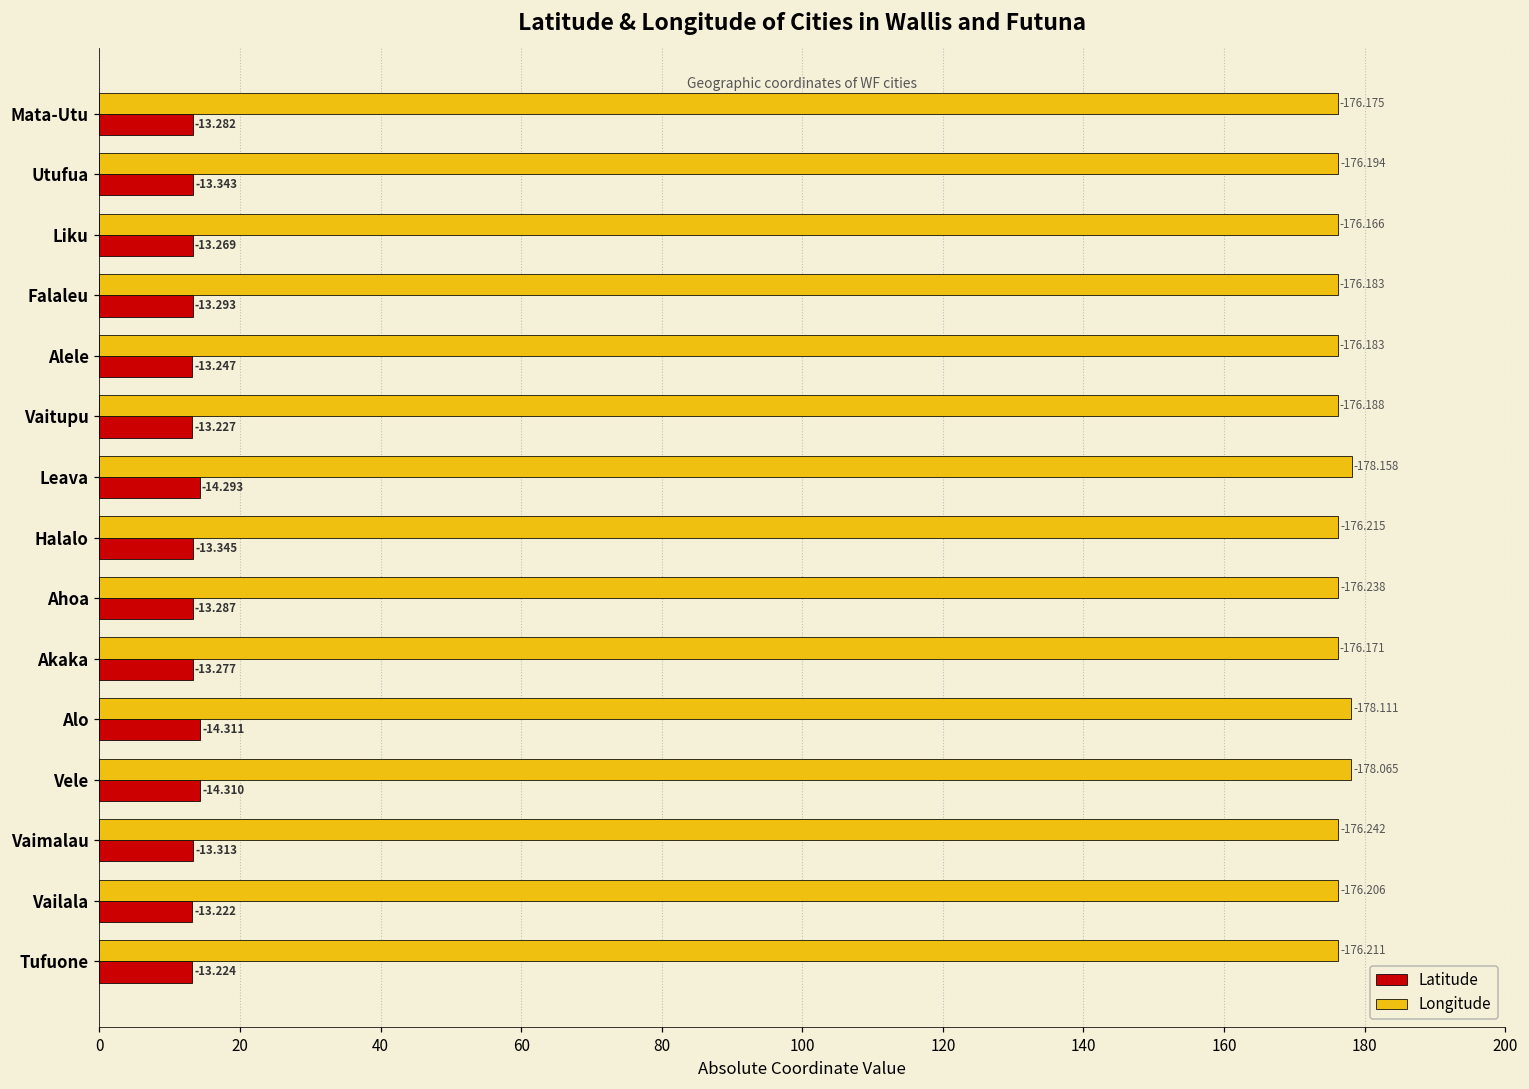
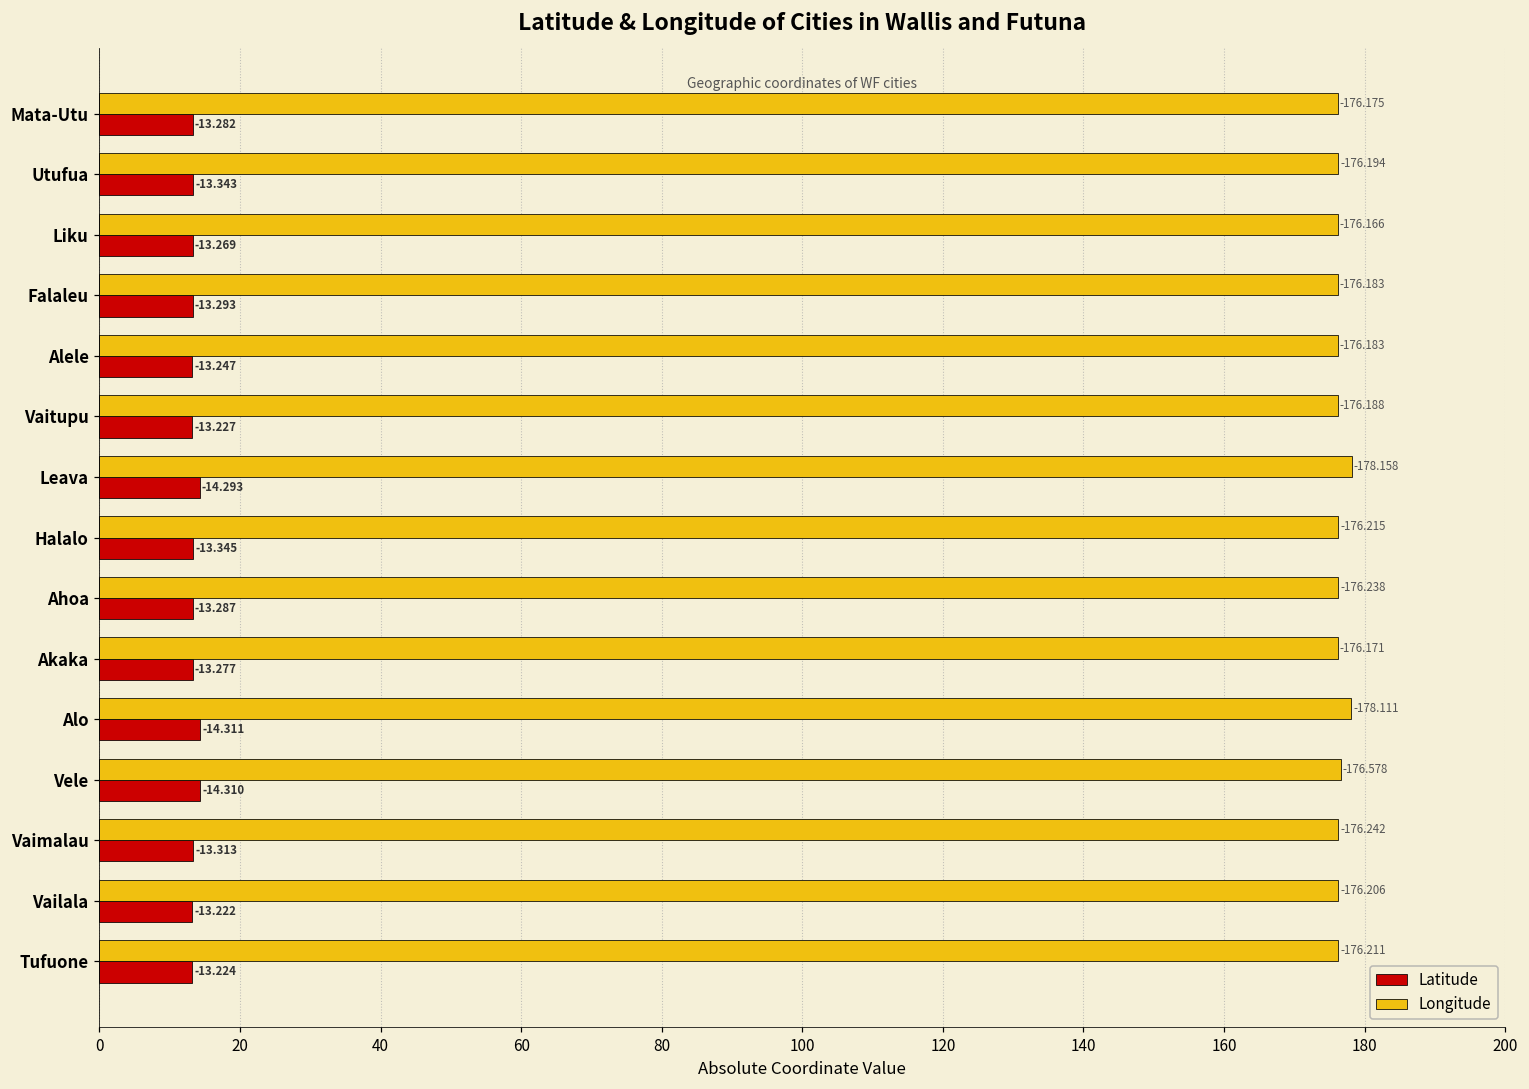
Longitude, Vele: -178.065 -> -176.578
